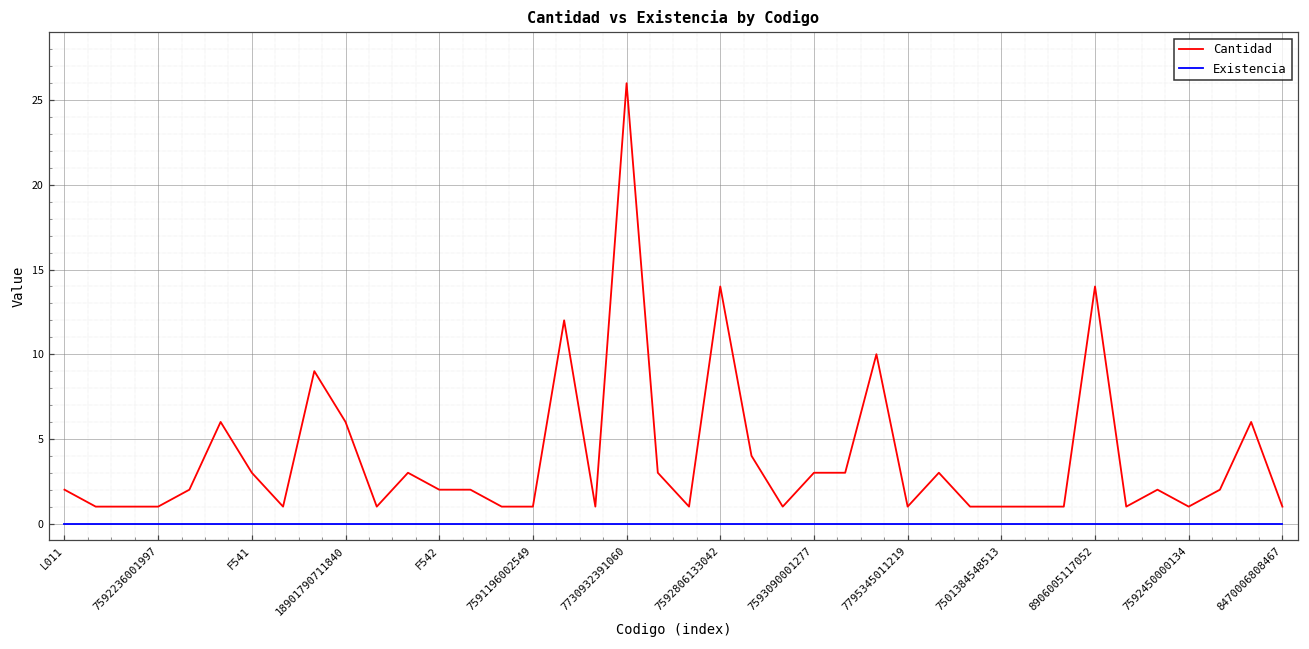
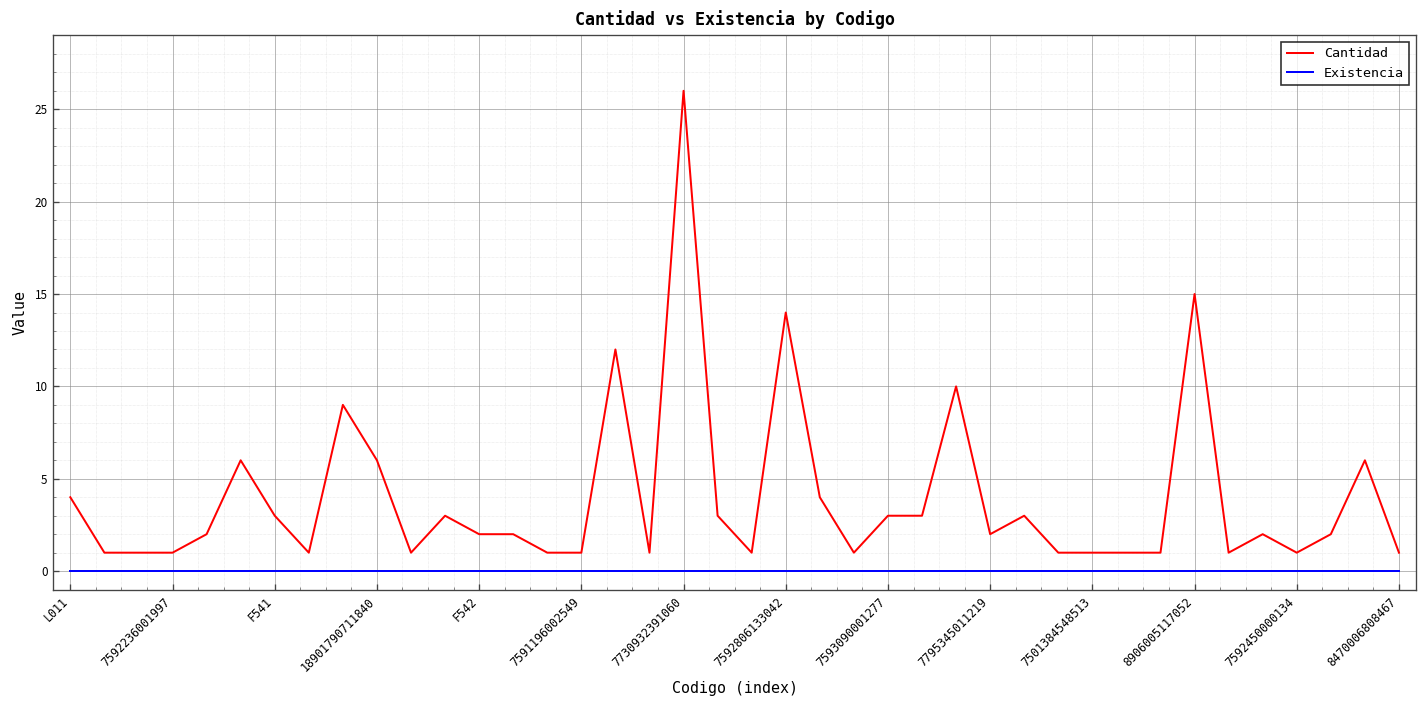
Cantidad, L011: 2 -> 4
Cantidad, 7795345011219: 1 -> 2
Cantidad, 8906005117052: 14 -> 15
